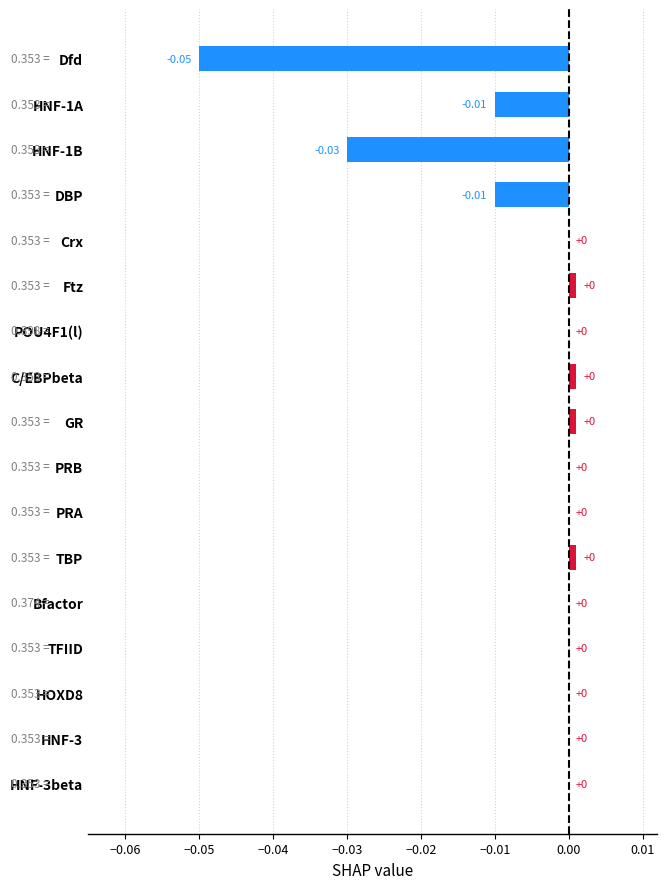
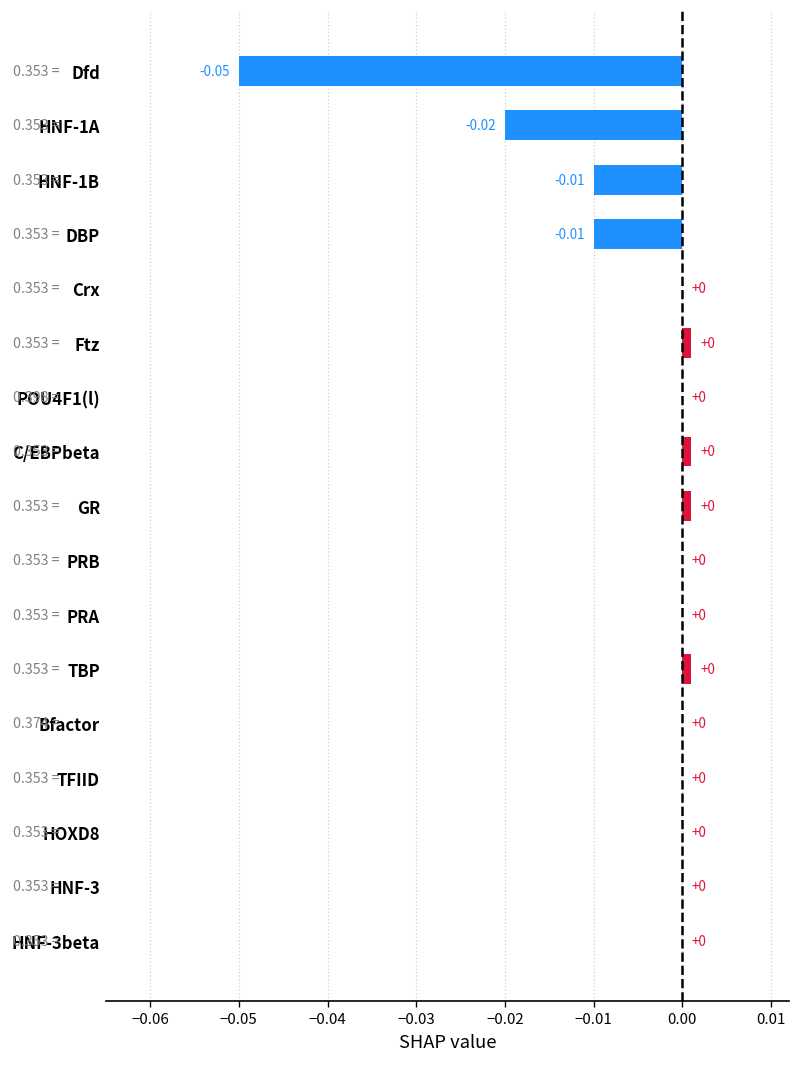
HNF-1A: -0.01 -> -0.02
HNF-1B: -0.03 -> -0.01
